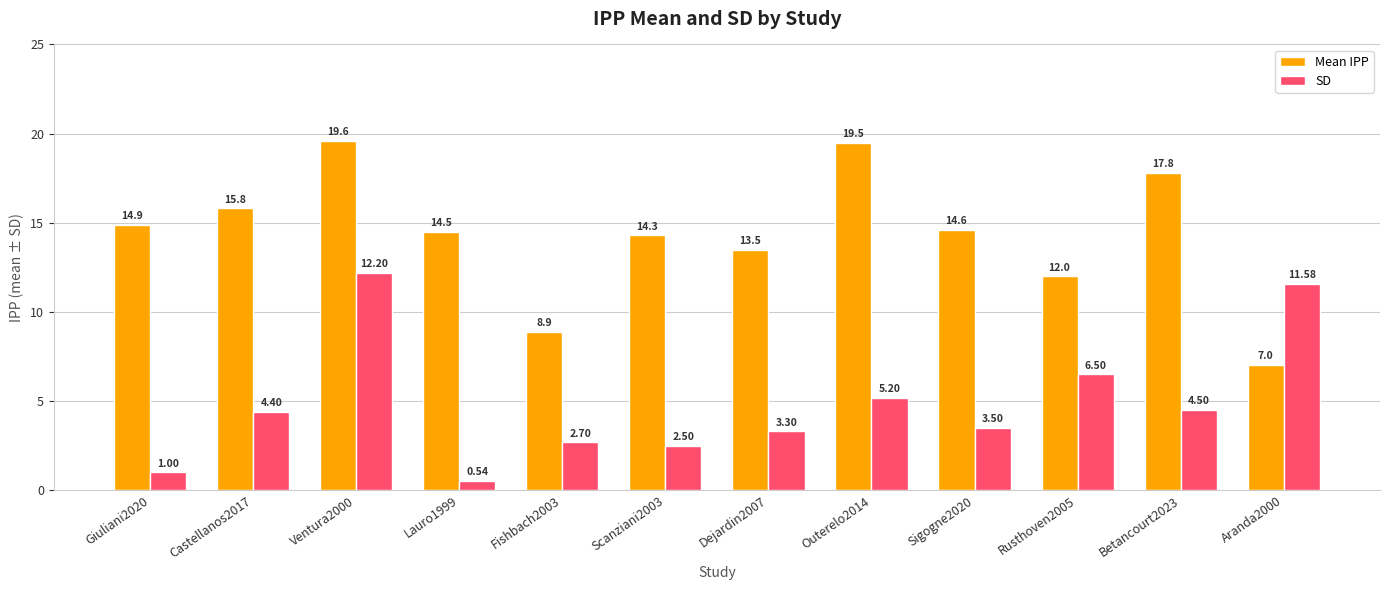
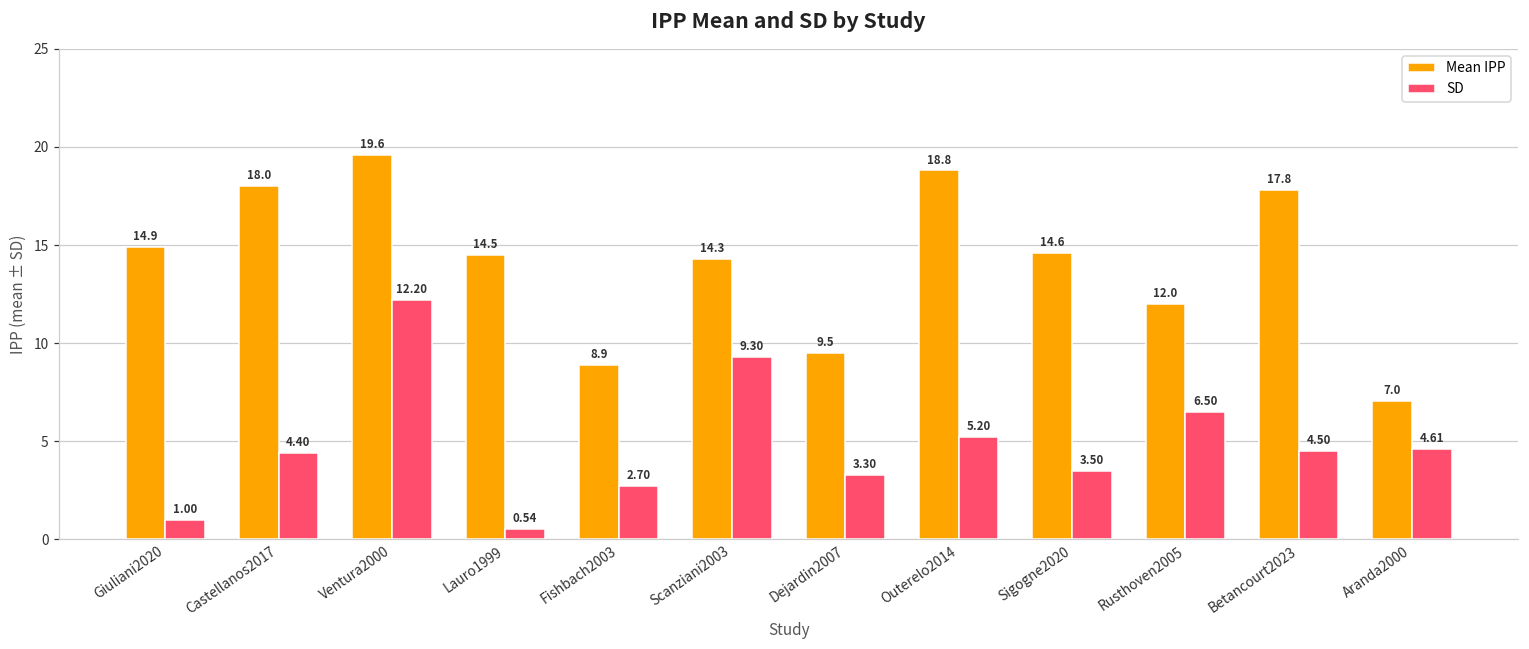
Mean IPP, Castellanos2017: 15.8 -> 18.0
SD, Scanziani2003: 2.50 -> 9.30
Mean IPP, Dejardin2007: 13.5 -> 9.5
Mean IPP, Outerelo2014: 19.5 -> 18.8
SD, Aranda2000: 11.58 -> 4.61
